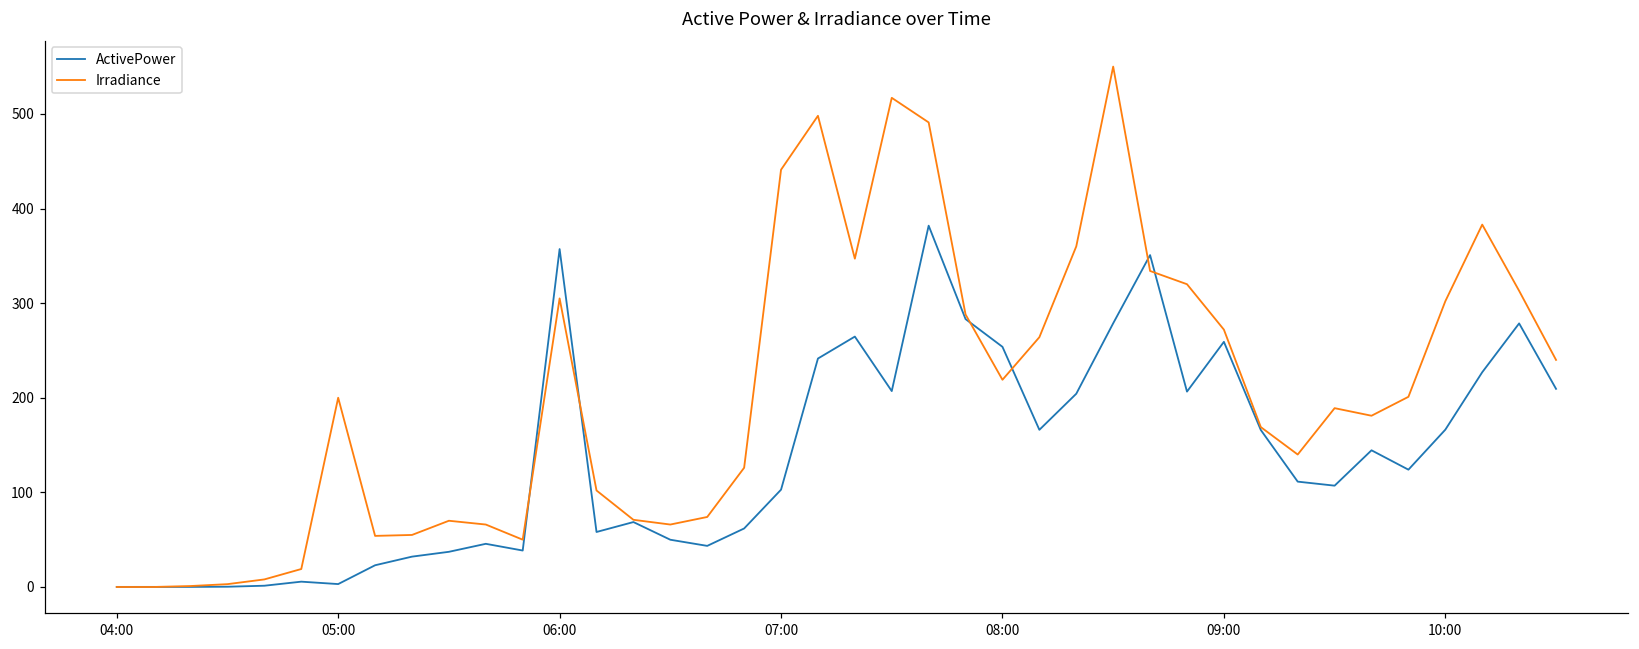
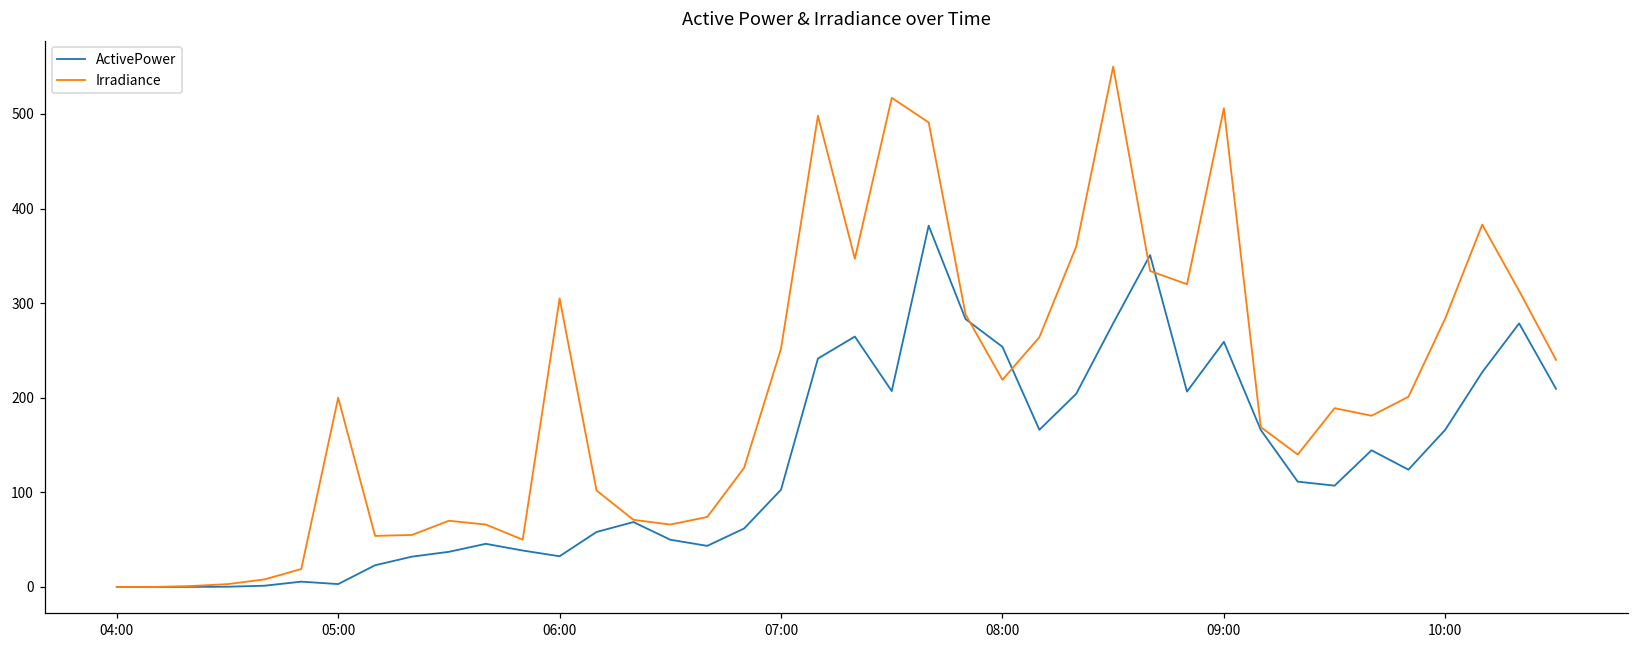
ActivePower, 06:00: 360 -> 30
Irradiance, 07:00: 440 -> 250
Irradiance, 09:00: 270 -> 510
Irradiance, 10:00: 300 -> 280
